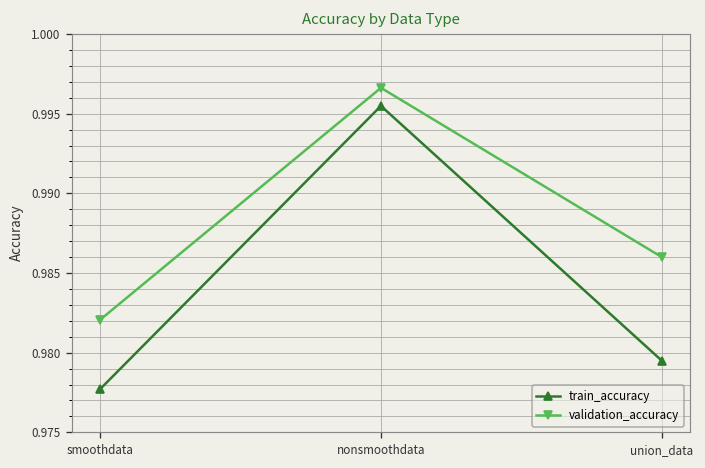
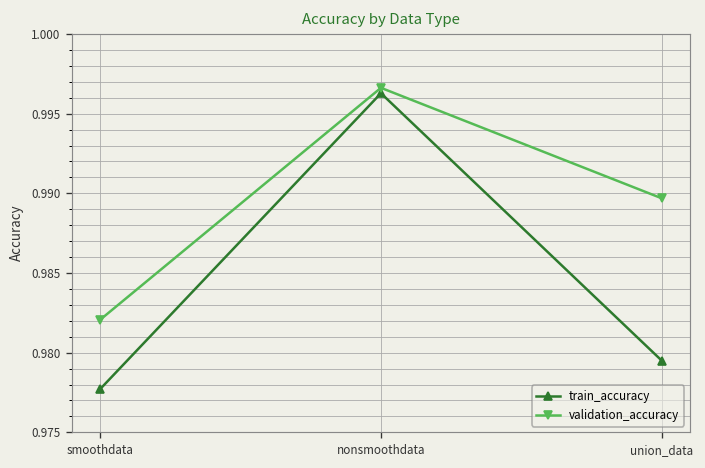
train_accuracy, nonsmoothdata: 0.9955 -> 0.9963
validation_accuracy, union_data: 0.9860 -> 0.9897
